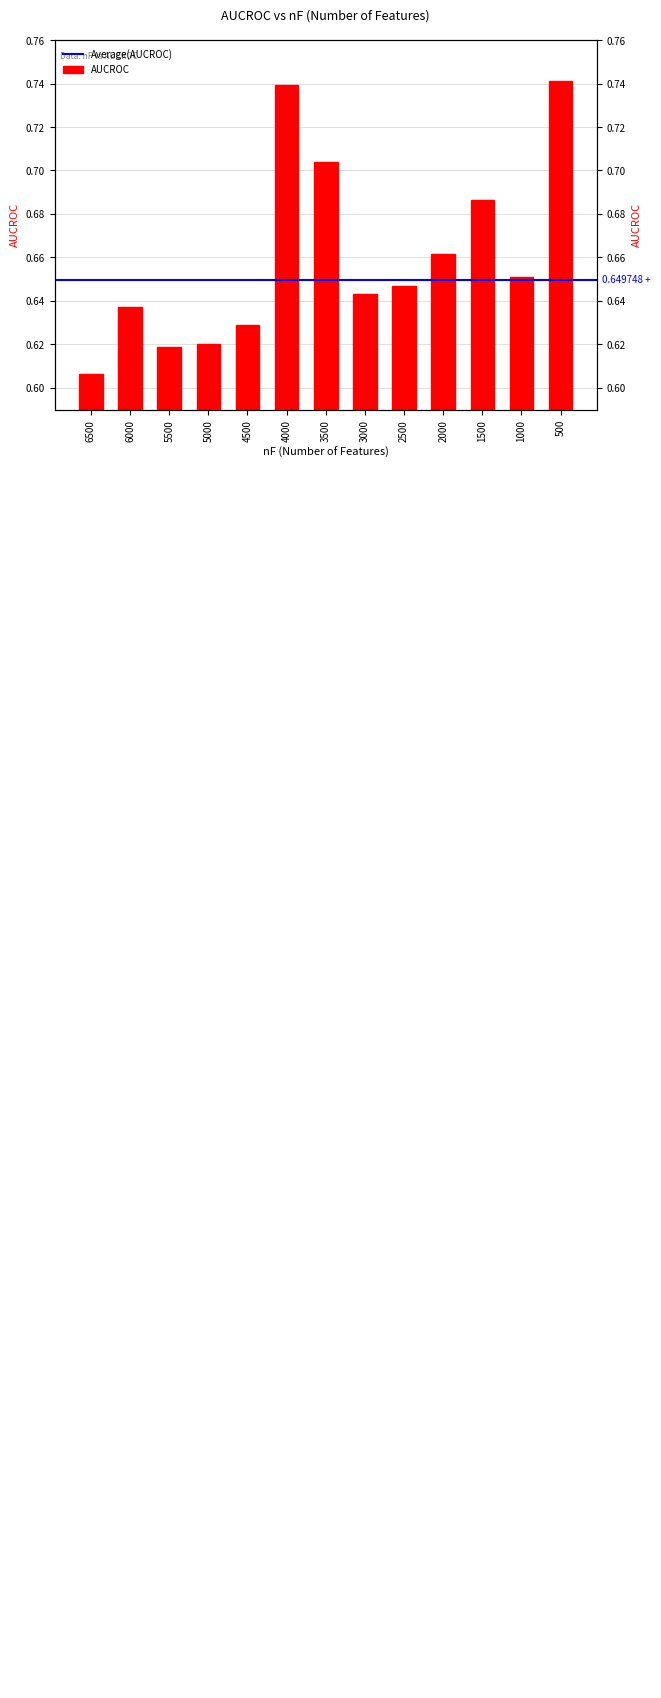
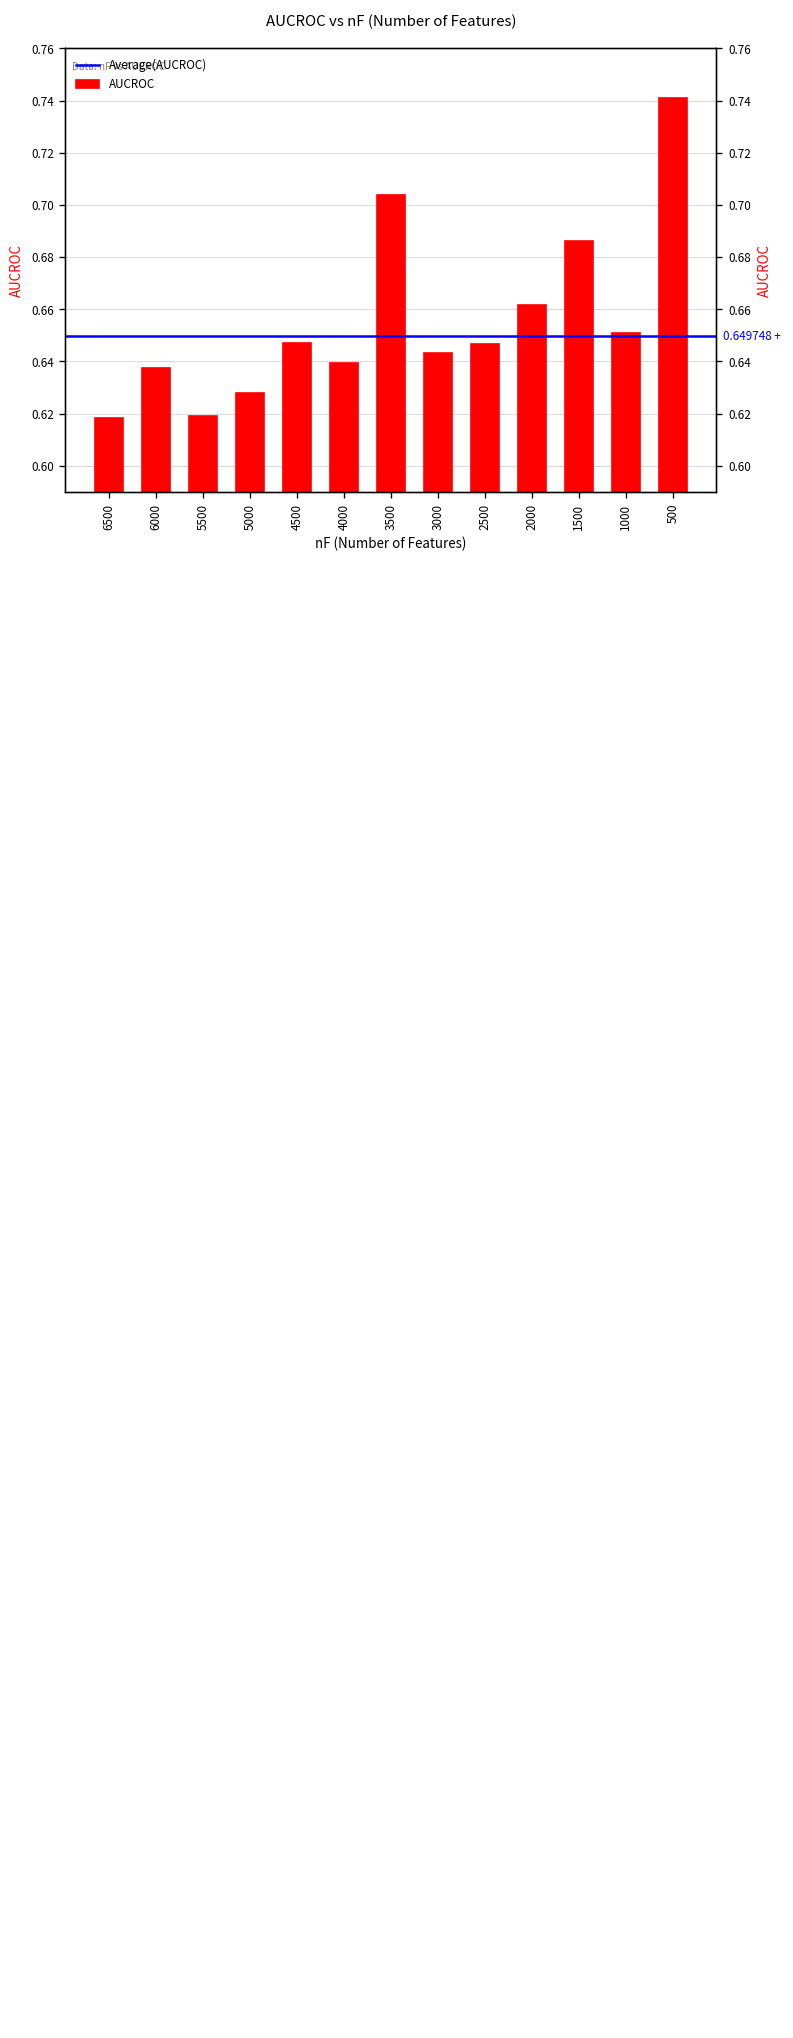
6500: 0.606461 -> 0.618339
5000: 0.620361 -> 0.628111
4500: 0.628837 -> 0.646988
4000: 0.739083 -> 0.639290
